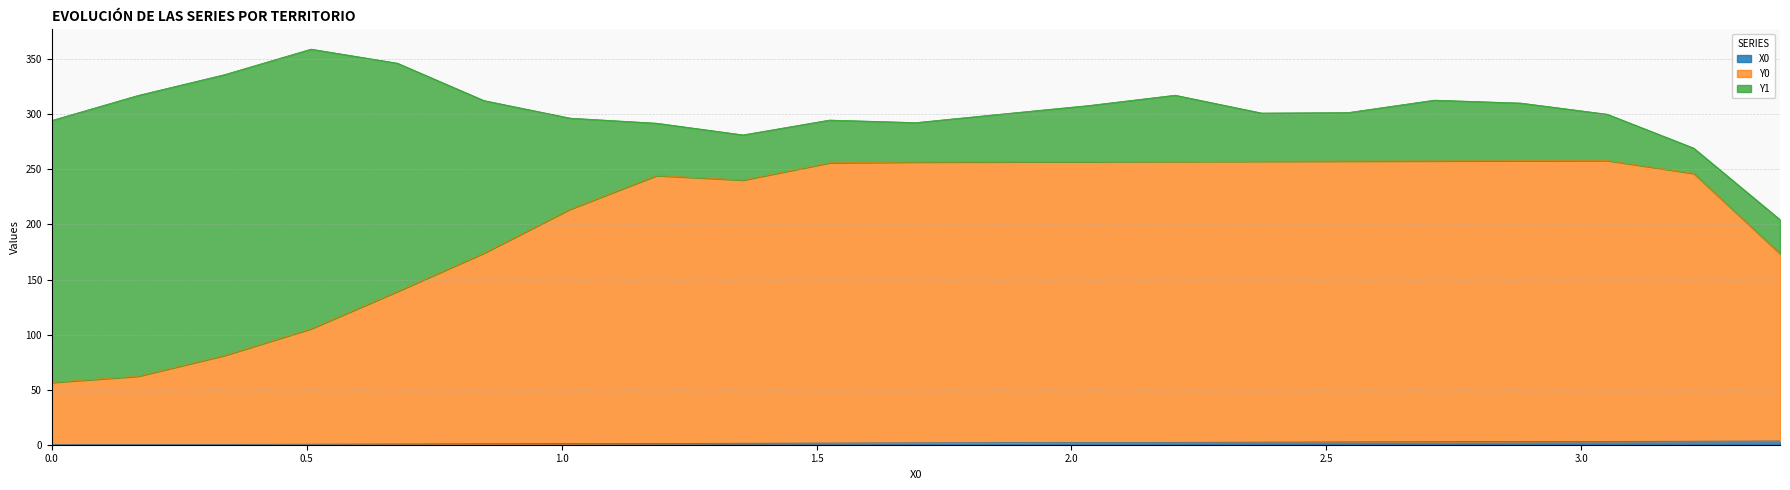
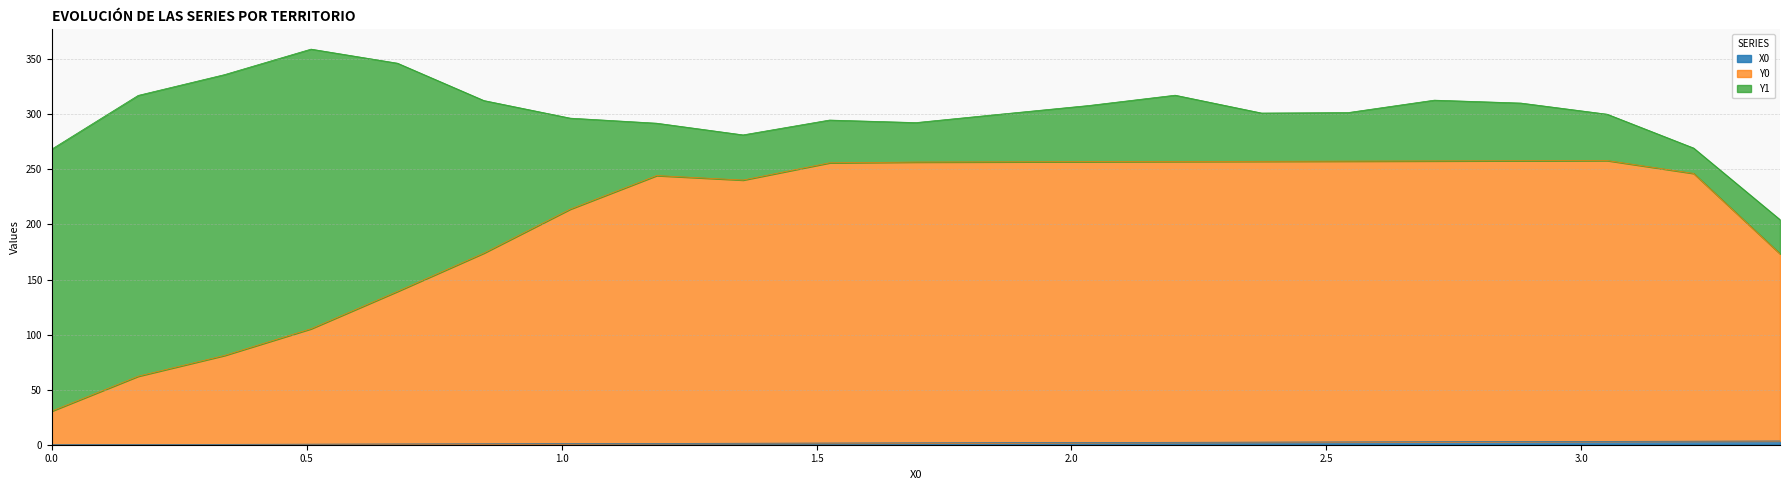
Y0, 0.0: 57 -> 31
